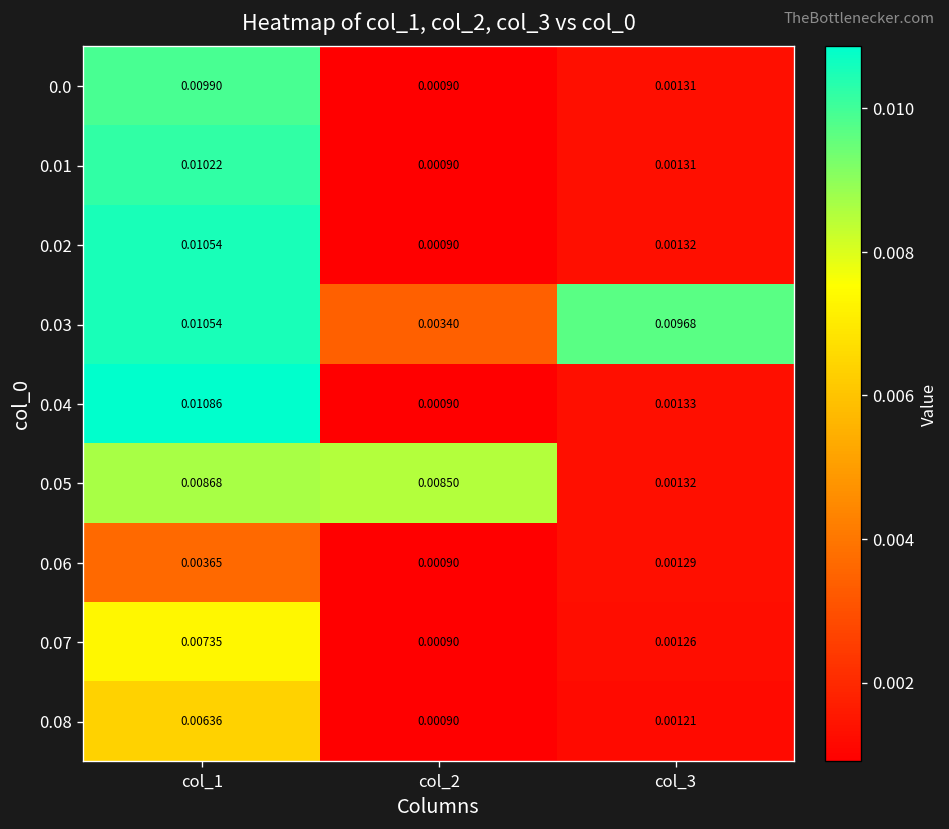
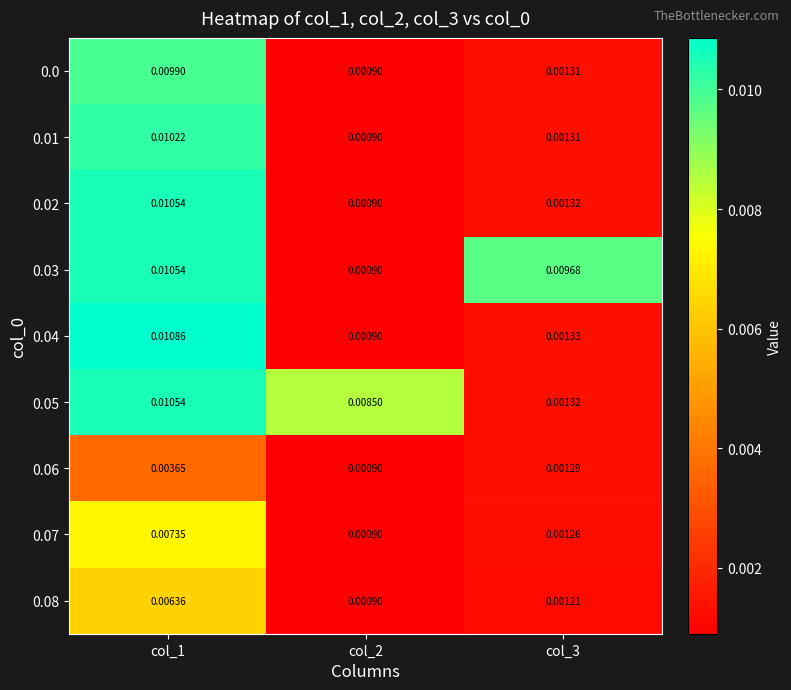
0.03, col_2: 0.00340 -> 0.00090
0.05, col_1: 0.00868 -> 0.01054
